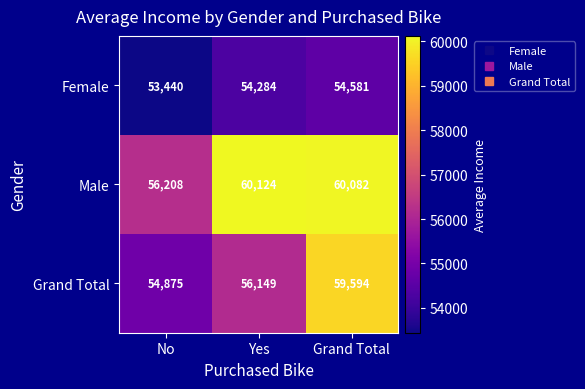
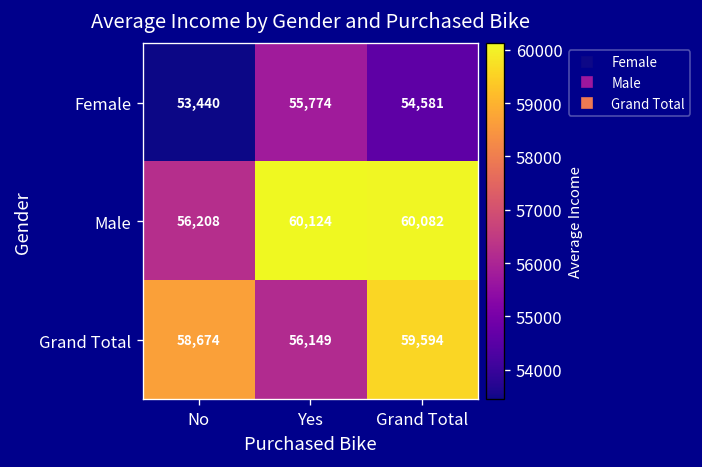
Female, Yes: 54,284 -> 55,774
Grand Total, No: 54,875 -> 58,674
